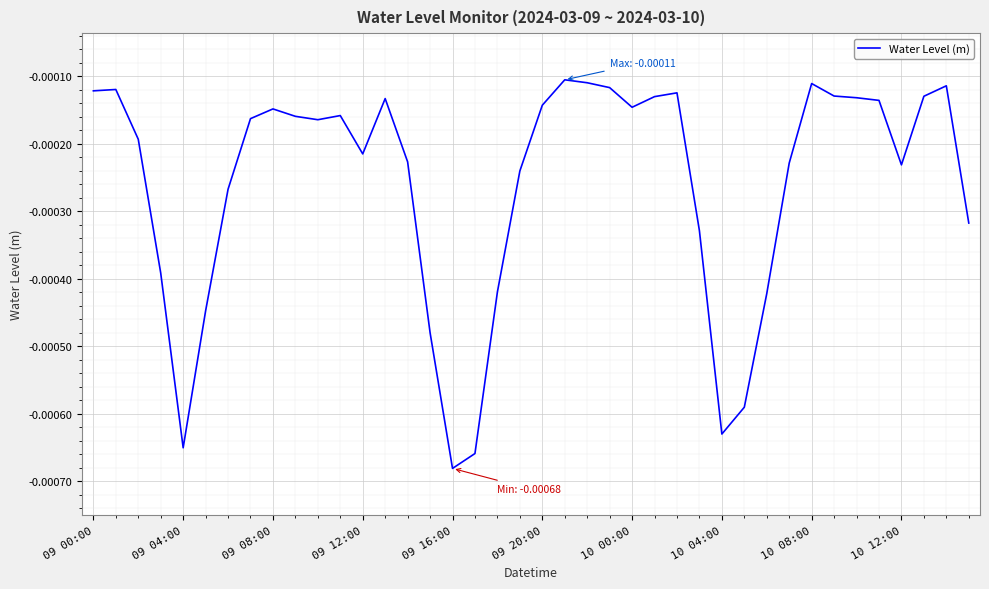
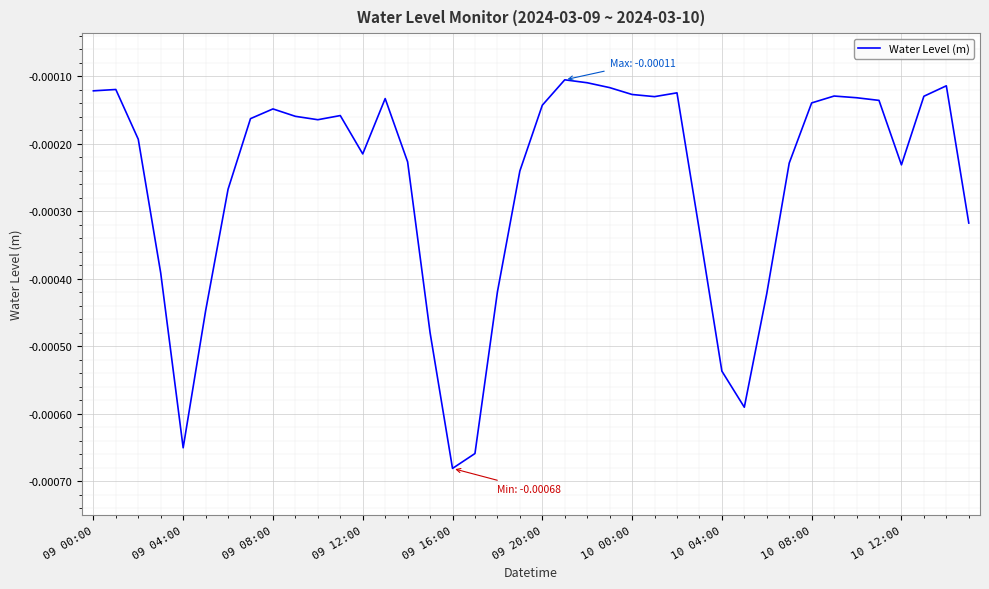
10 00:00: -0.00015 -> -0.00013
10 04:00: -0.00063 -> -0.00054
10 08:00: -0.00011 -> -0.00014
